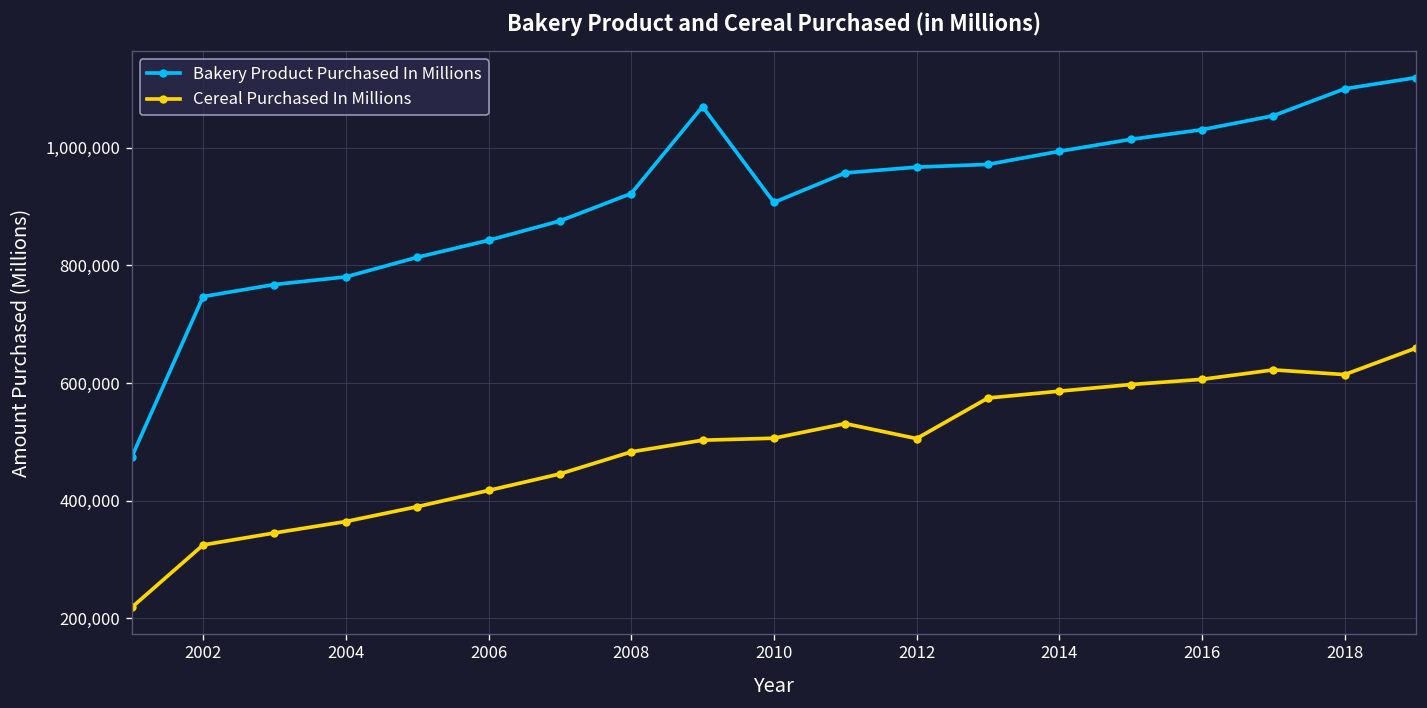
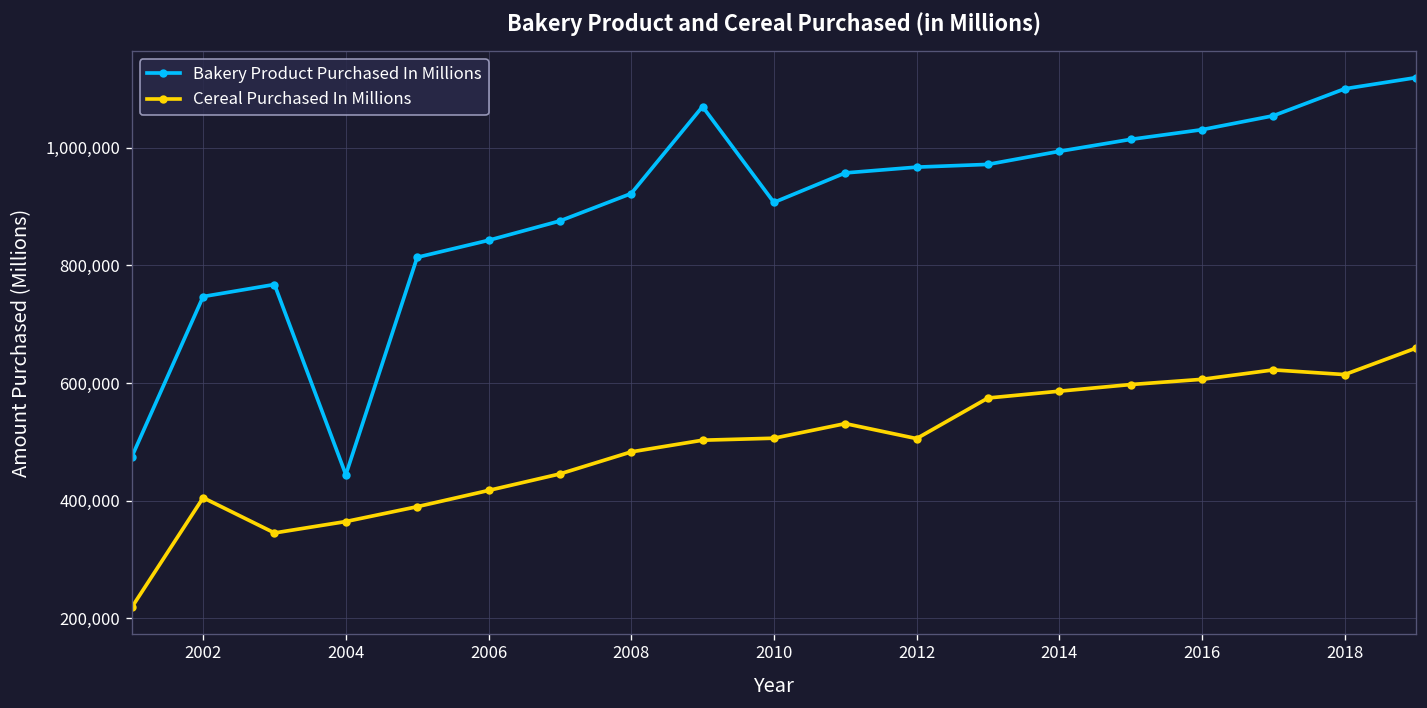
Cereal Purchased In Millions, 2002: 320,000 -> 410,000
Bakery Product Purchased In Millions, 2004: 780,000 -> 440,000
